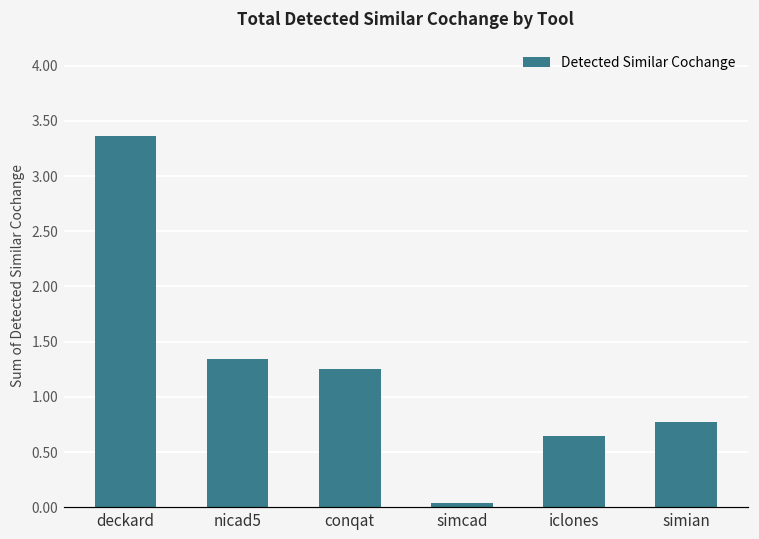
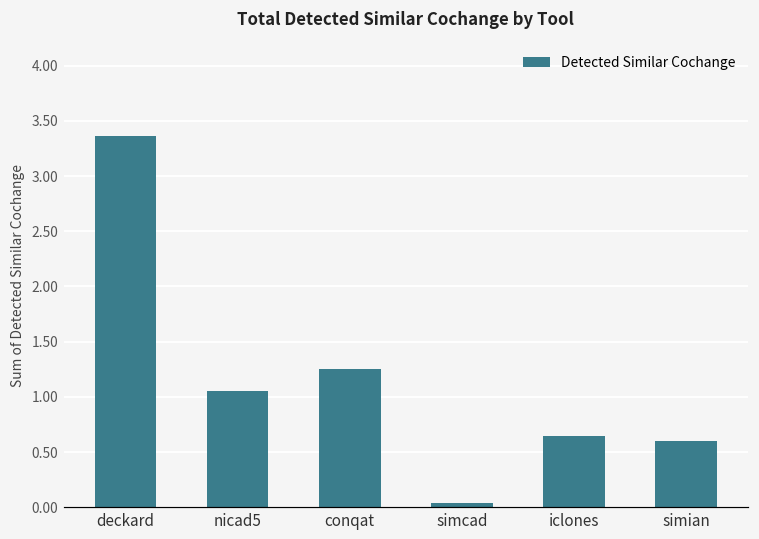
nicad5: 1.34 -> 1.05
simian: 0.77 -> 0.60
